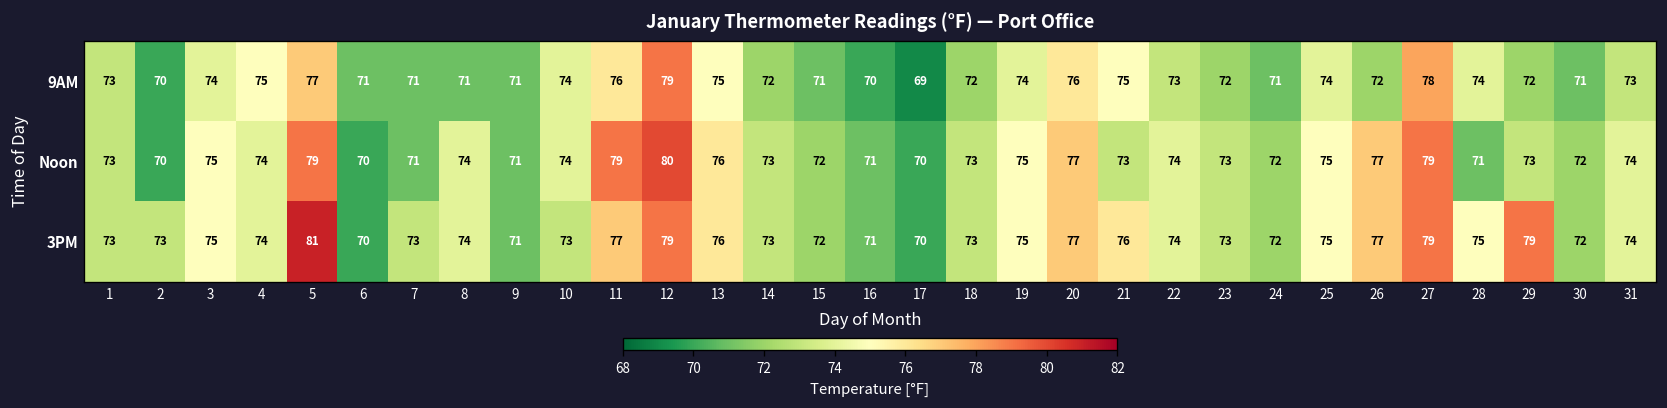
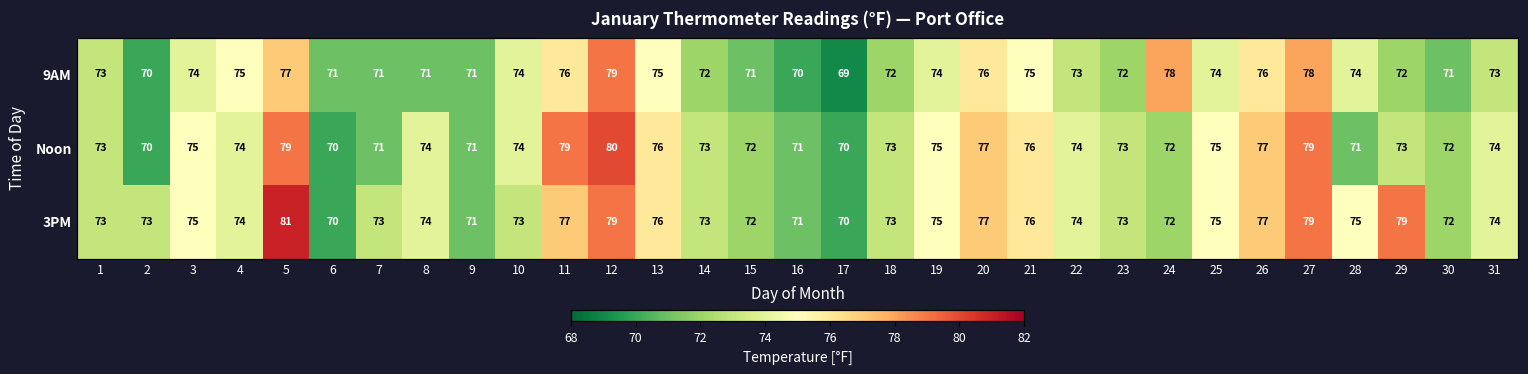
9AM, 24: 71 -> 78
9AM, 26: 72 -> 76
Noon, 21: 73 -> 76
